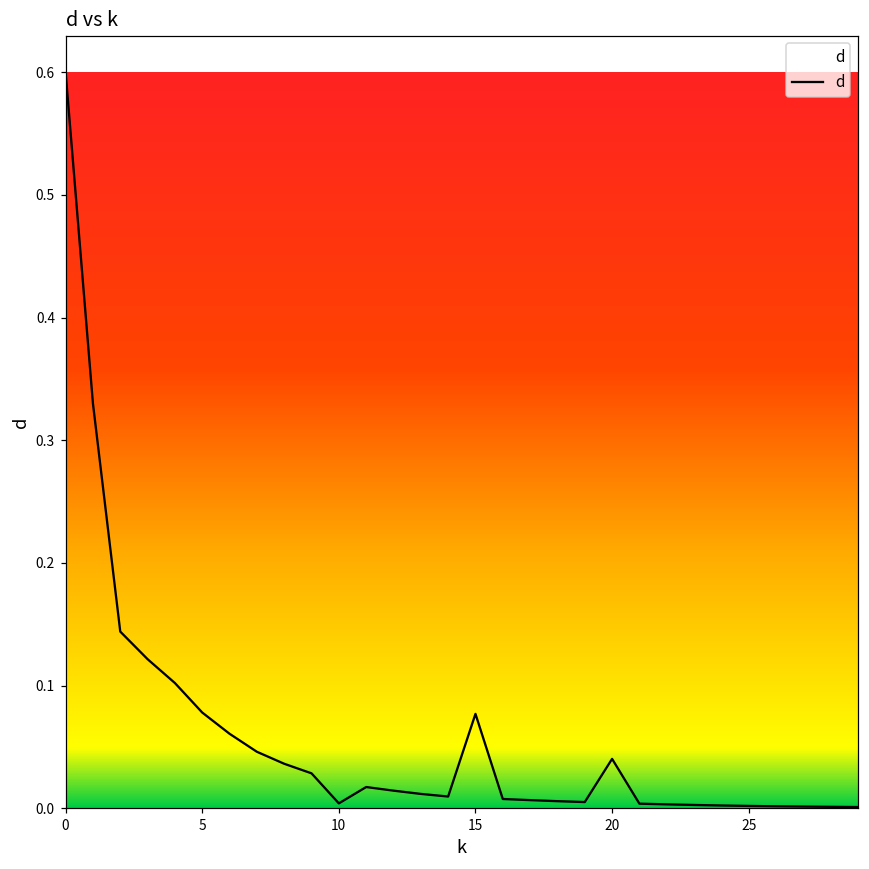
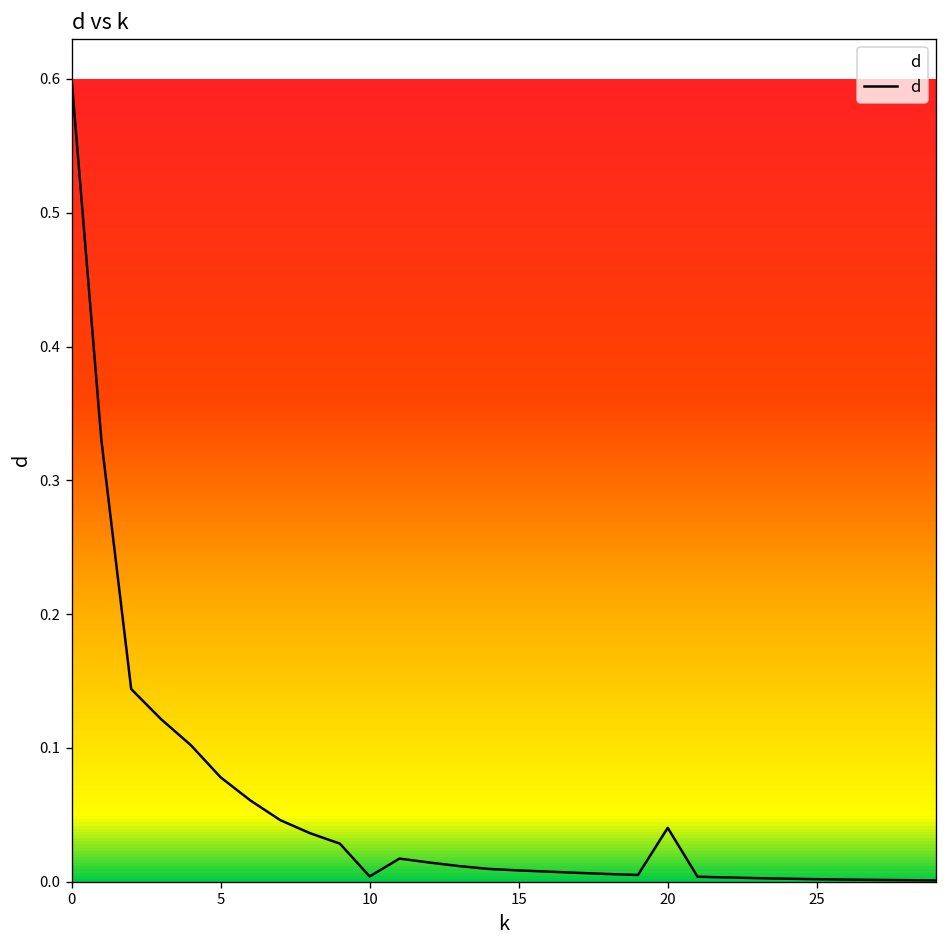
15: 0.077 -> 0.008
